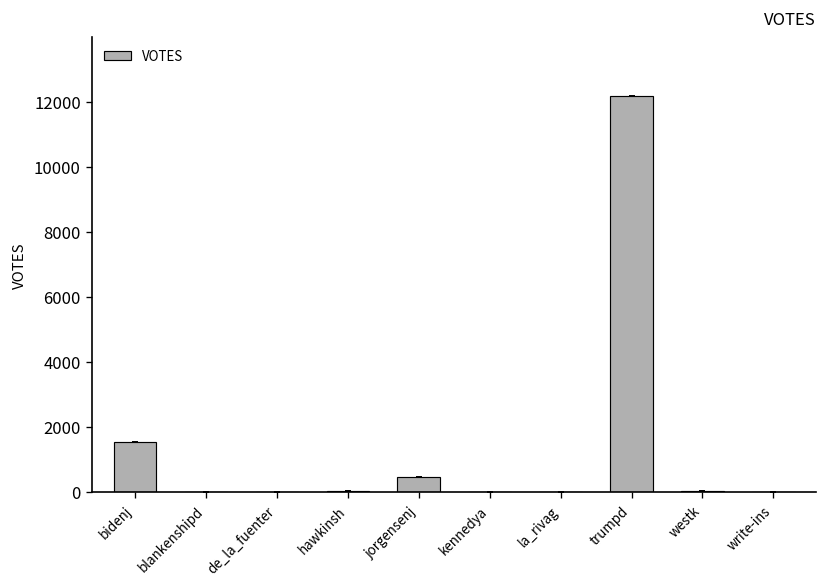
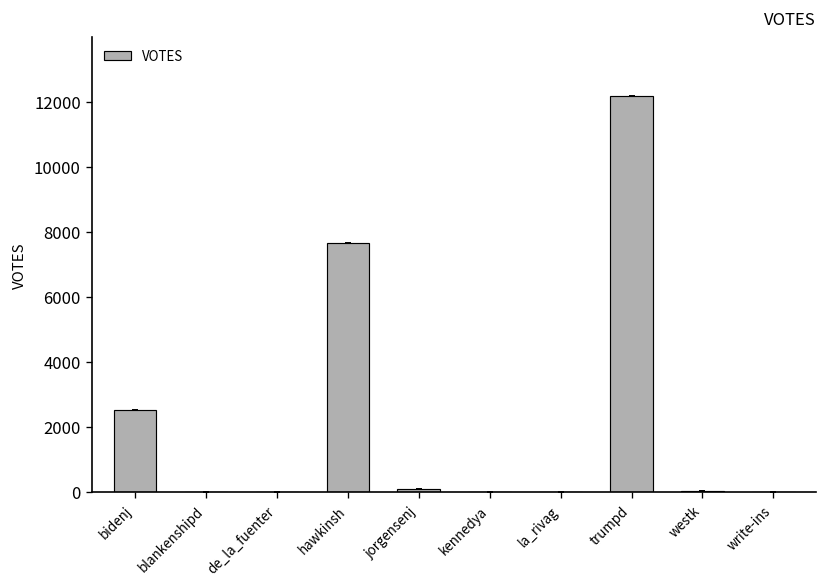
VOTES, bidenj: 1500 -> 2500
VOTES, hawkinsh: 0 -> 7700
VOTES, jorgensenj: 500 -> 100
